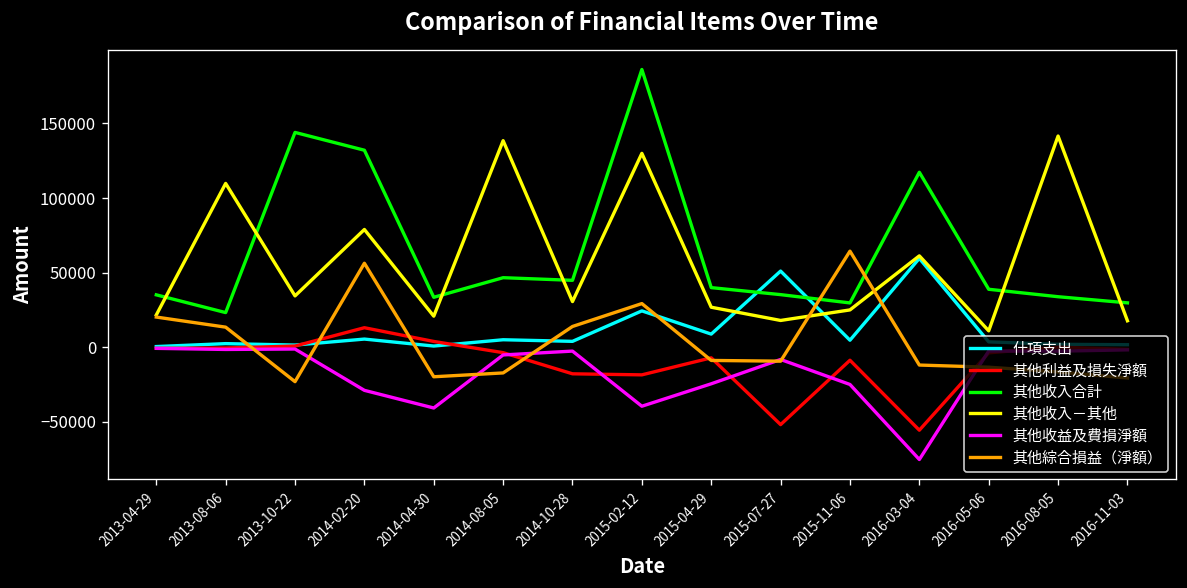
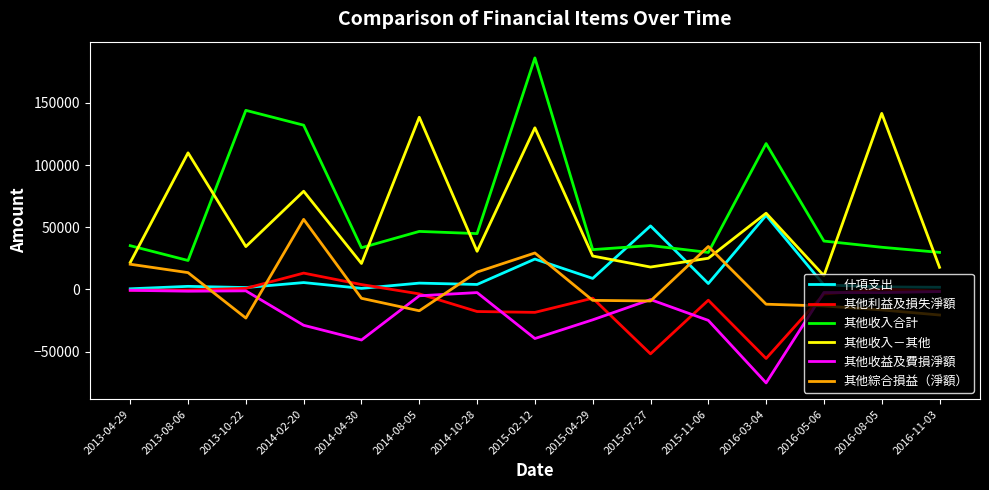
其他綜合損益（淨額）, 2014-04-30: -20000 -> -7000
其他收入合計, 2015-04-29: 40000 -> 32000
其他綜合損益（淨額）, 2015-11-06: 64000 -> 35000
